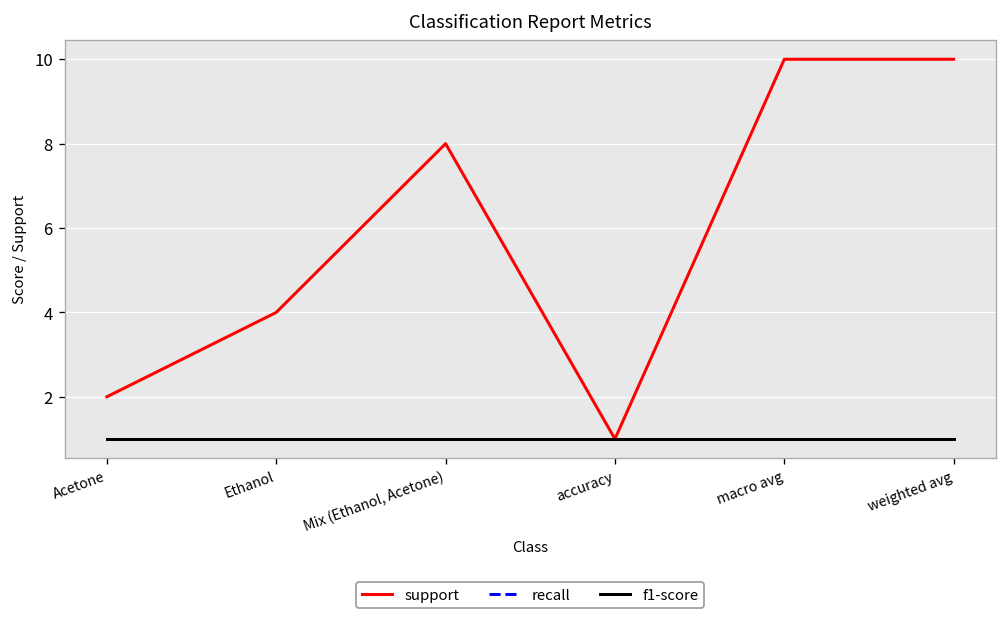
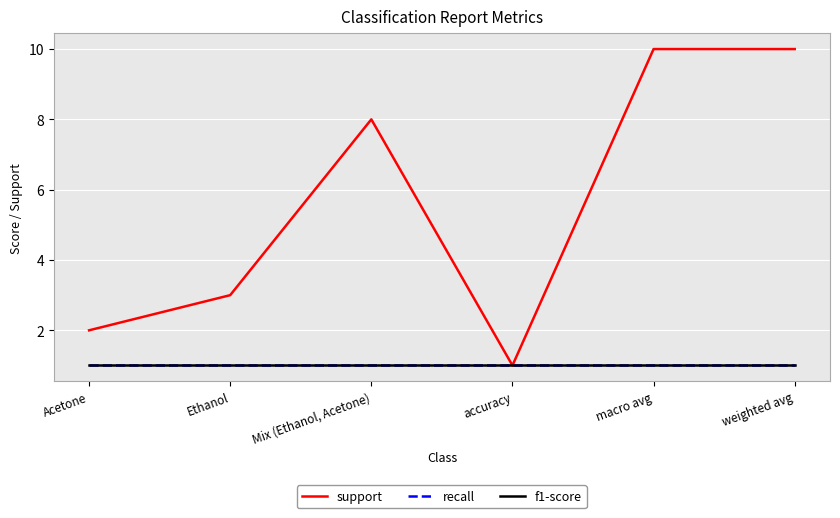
support, Ethanol: 4 -> 3
